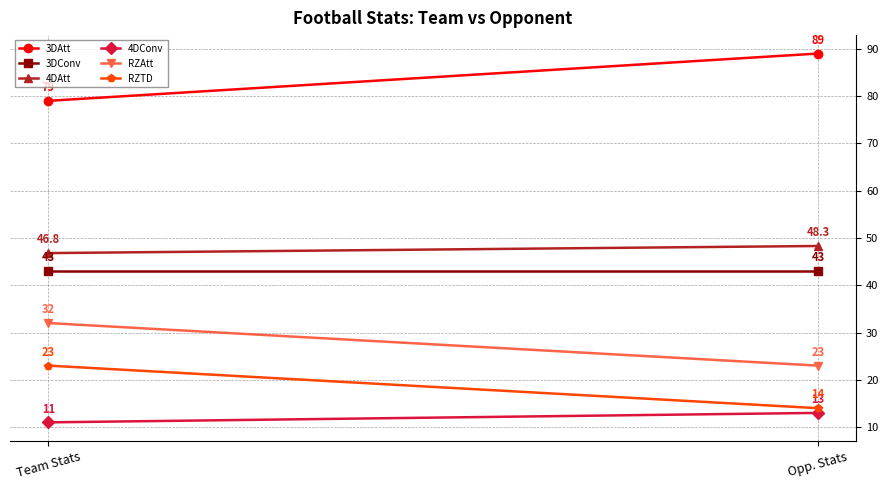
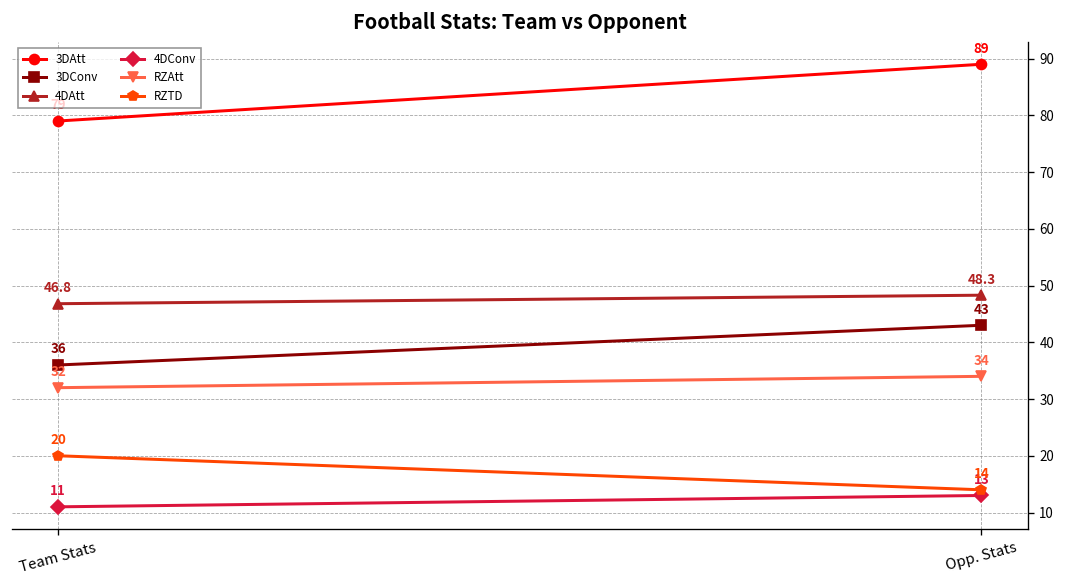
3DConv, Team Stats: 43 -> 36
RZTD, Team Stats: 23 -> 20
RZAtt, Opp. Stats: 23 -> 34
